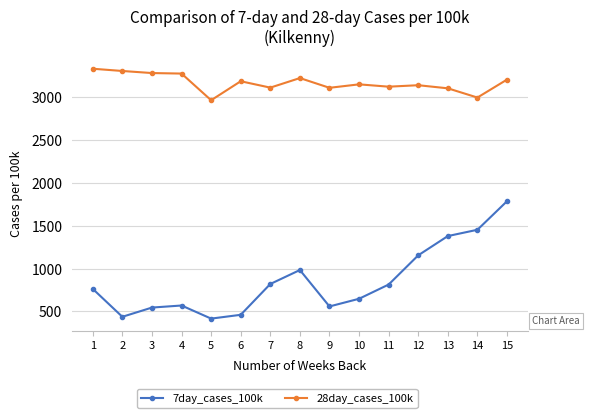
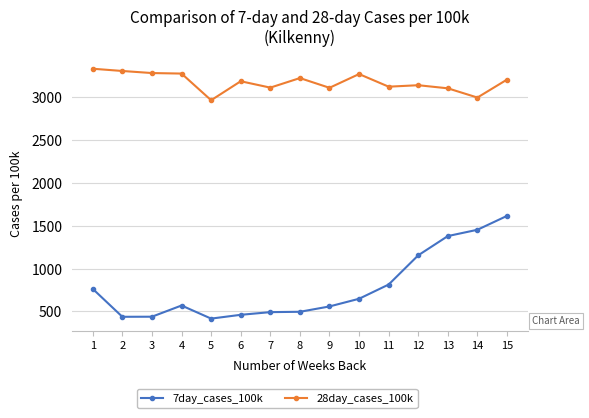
7day_cases_100k, 3: 500 -> 400
7day_cases_100k, 7: 800 -> 500
7day_cases_100k, 8: 1000 -> 500
28day_cases_100k, 10: 3200 -> 3300
7day_cases_100k, 15: 1800 -> 1600
